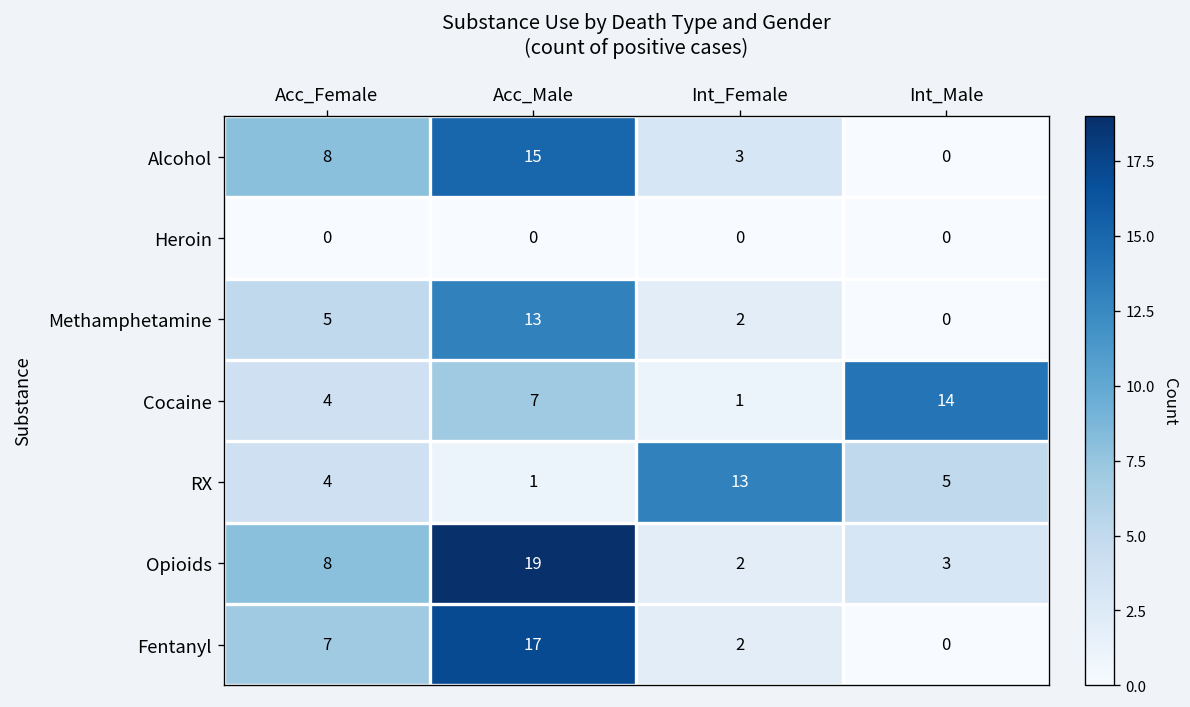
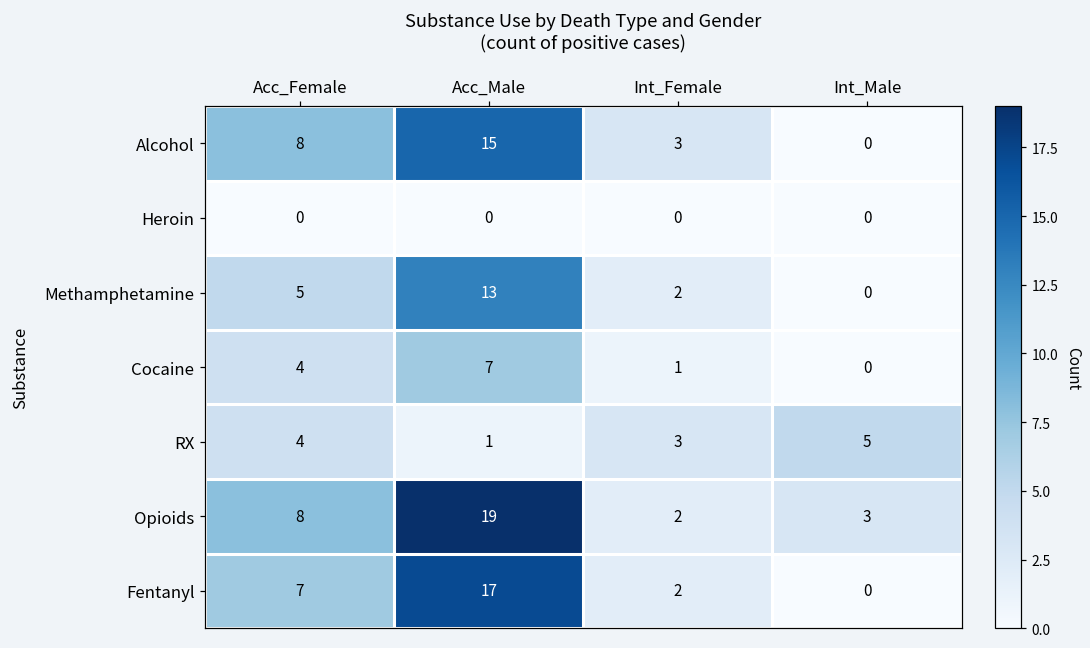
Cocaine, Int_Male: 14 -> 0
RX, Int_Female: 13 -> 3
